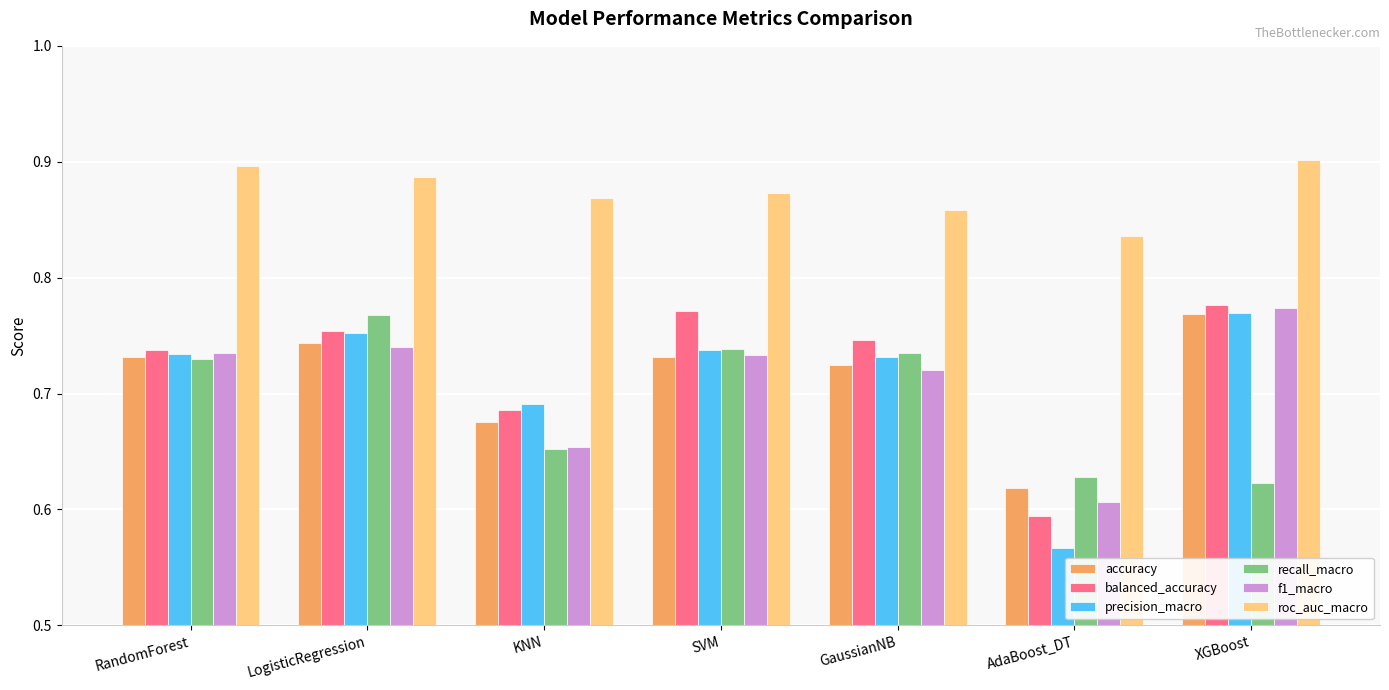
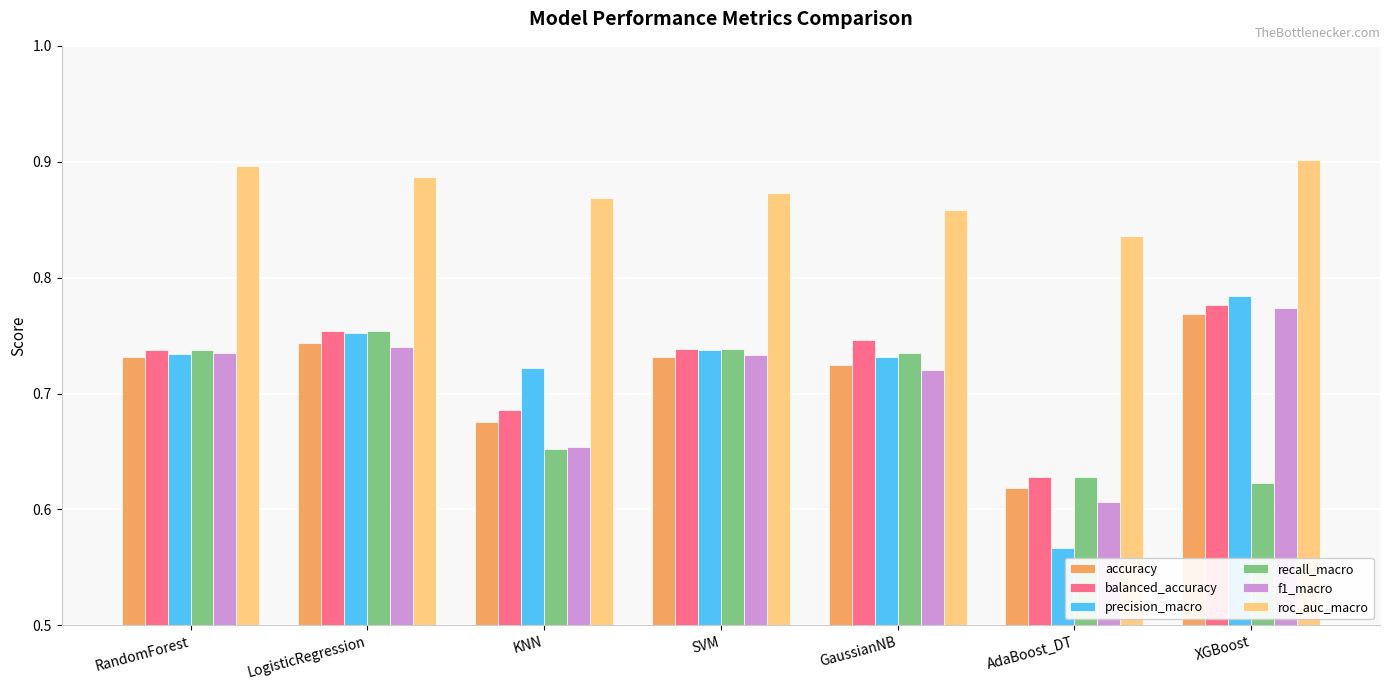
recall_macro, RandomForest: 0.730 -> 0.738
recall_macro, LogisticRegression: 0.768 -> 0.754
precision_macro, KNN: 0.691 -> 0.722
balanced_accuracy, SVM: 0.771 -> 0.738
balanced_accuracy, AdaBoost_DT: 0.595 -> 0.628
precision_macro, XGBoost: 0.769 -> 0.784
